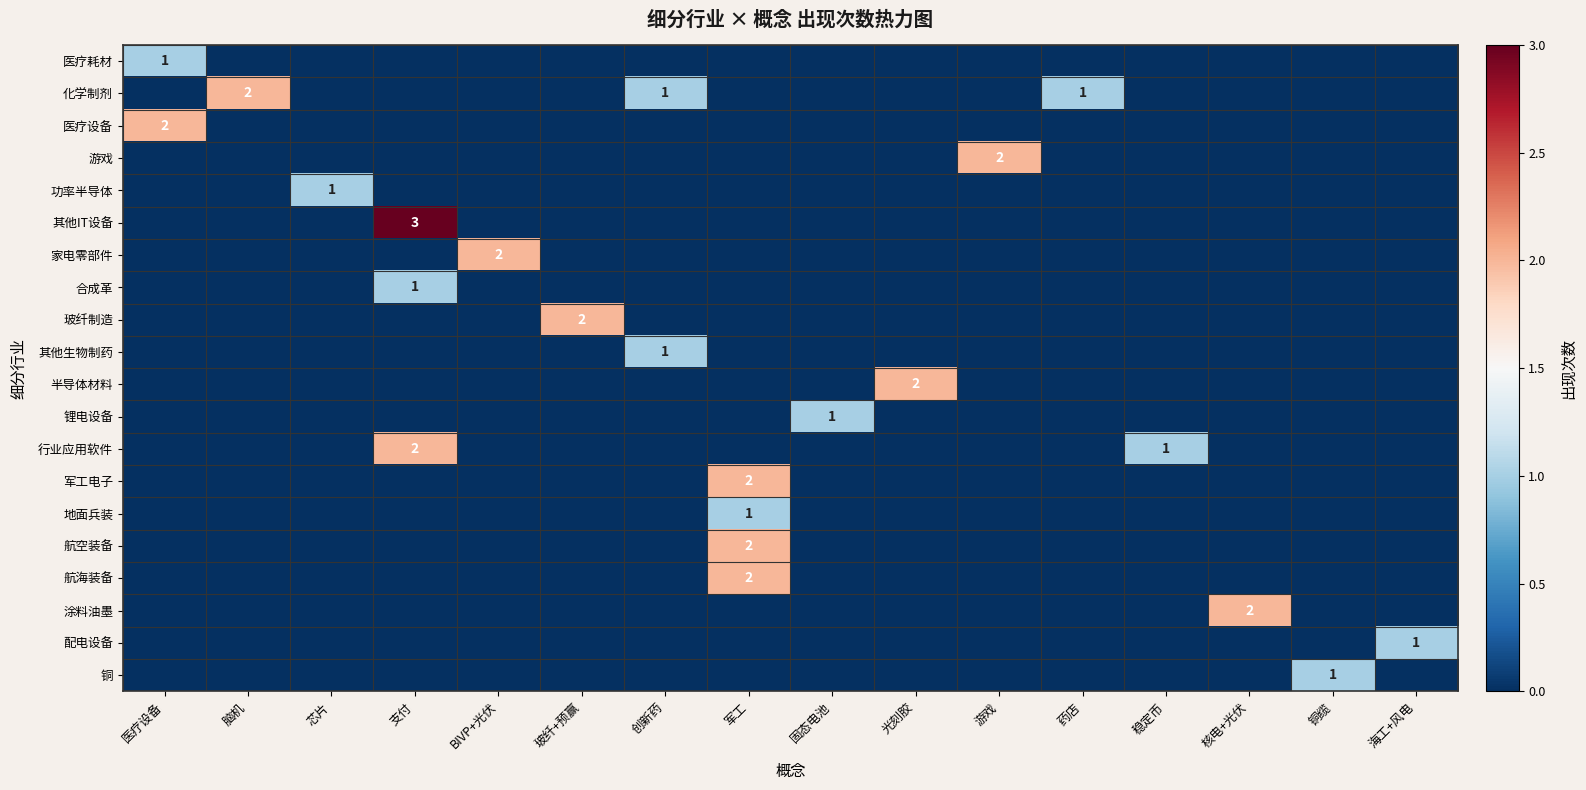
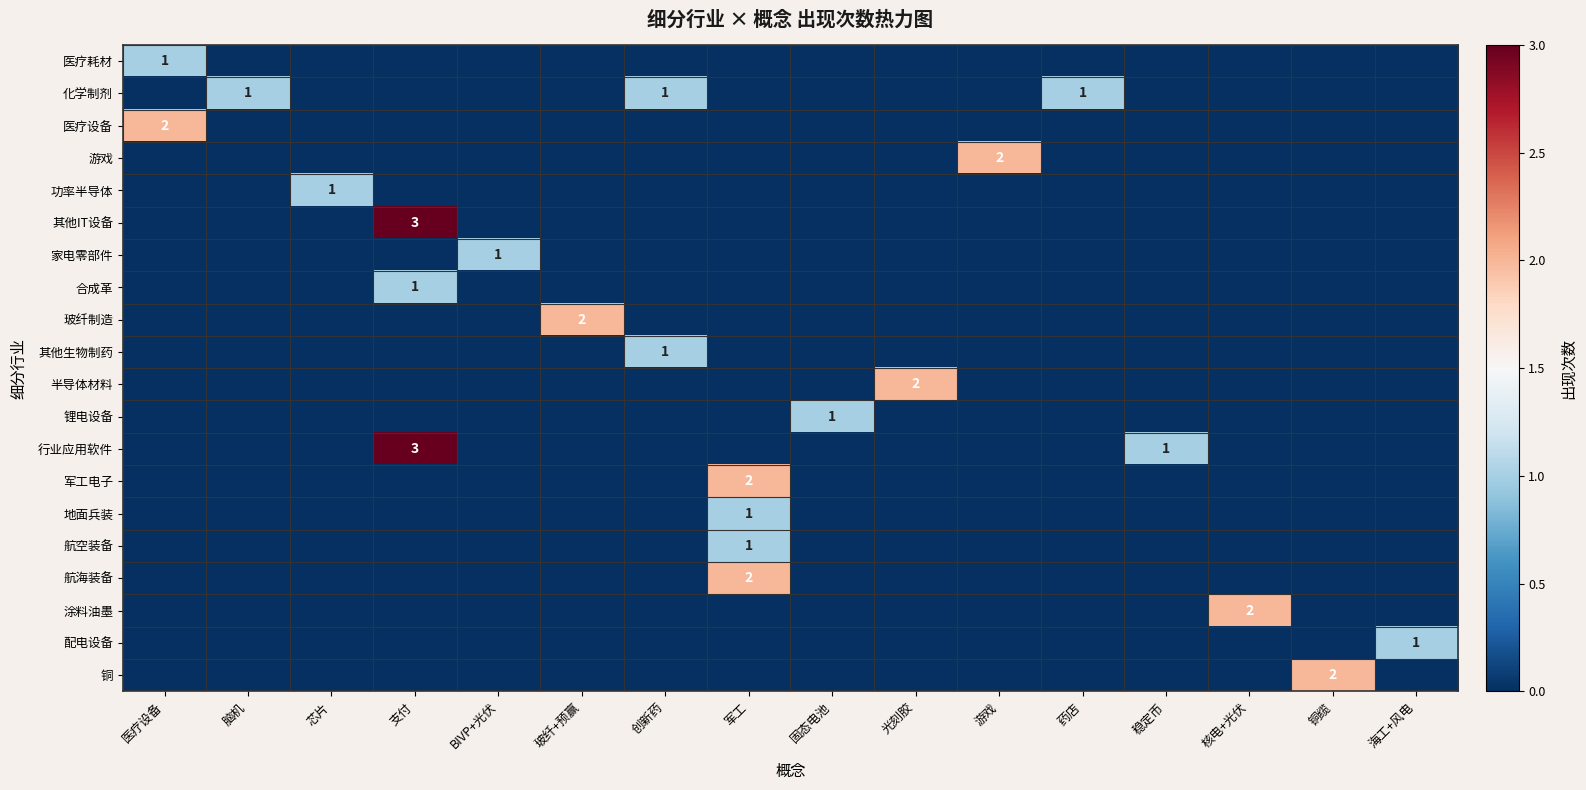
化学制剂, 脑机: 2 -> 1
家电零部件, BIVP+光伏: 2 -> 1
行业应用软件, 支付: 2 -> 3
航空装备, 军工: 2 -> 1
铜, 铜缆: 1 -> 2
